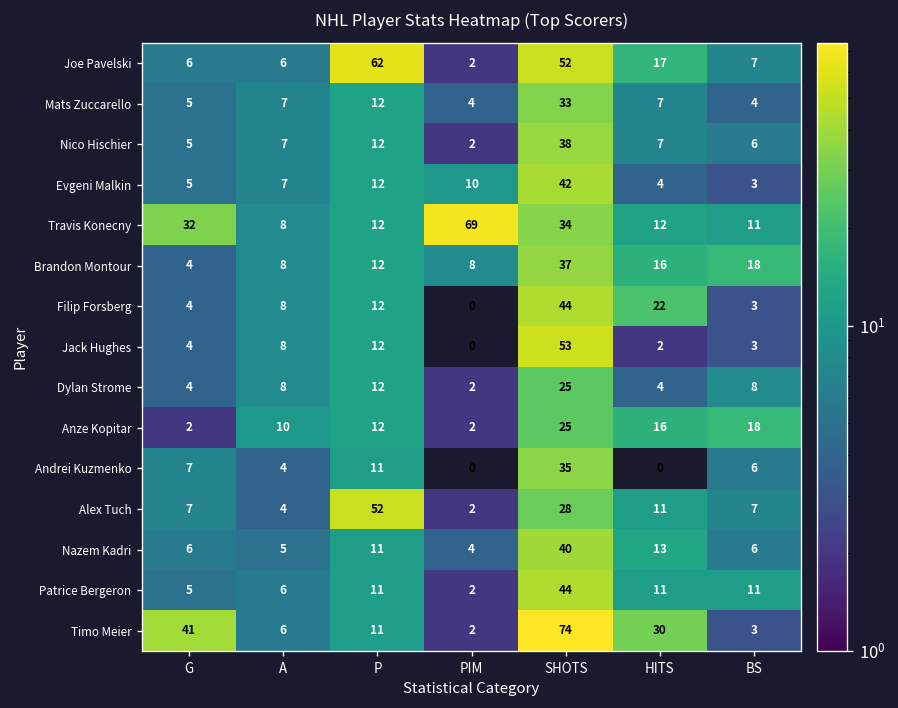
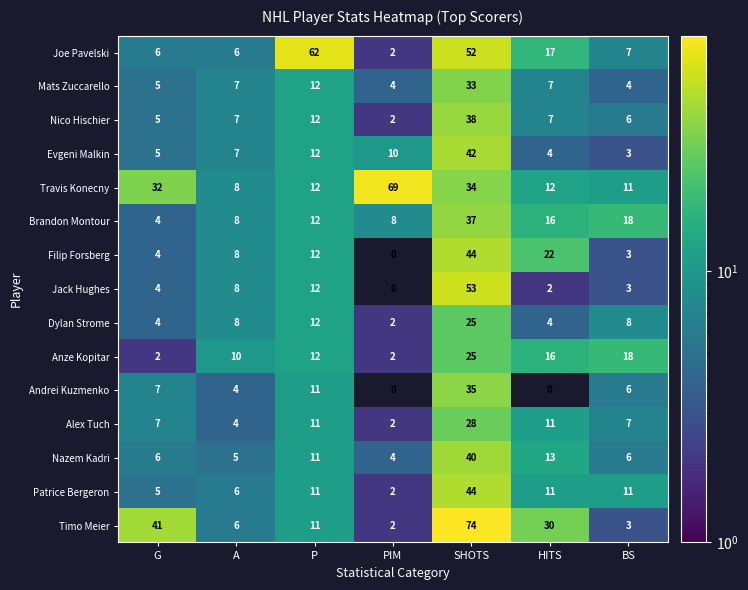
Alex Tuch, P: 52 -> 11
